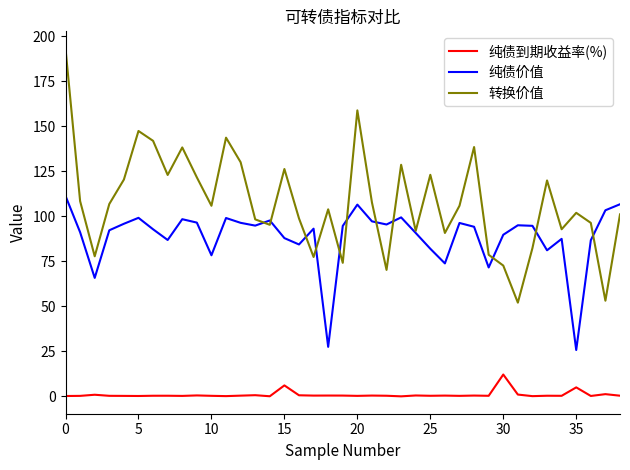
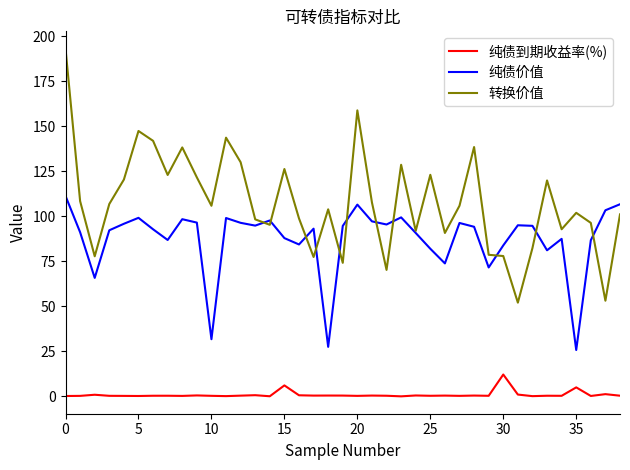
纯债价值, 10: 78 -> 32
纯债价值, 30: 90 -> 84
转换价值, 30: 73 -> 78
